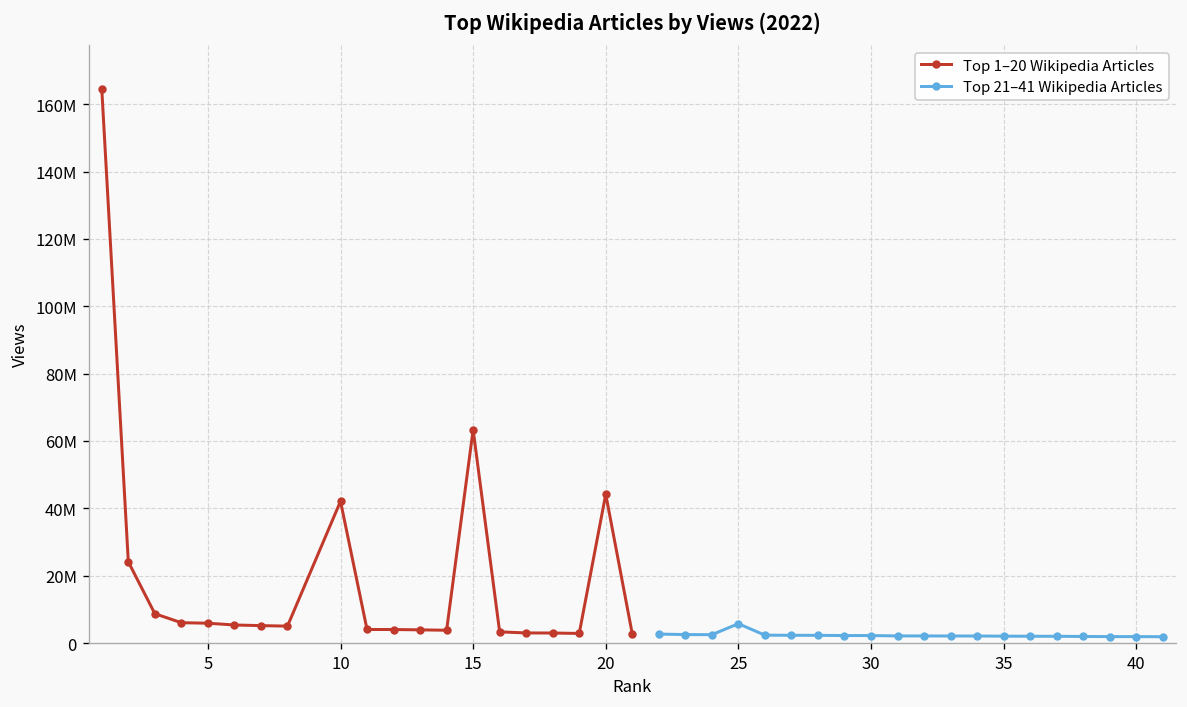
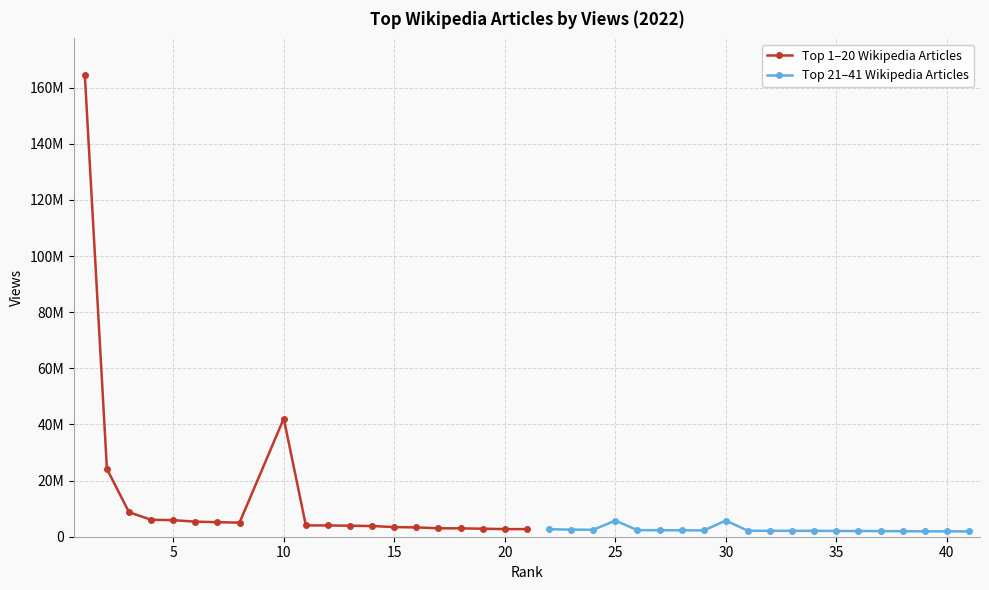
Top 1–20 Wikipedia Articles, 15: 63000000 -> 3000000
Top 1–20 Wikipedia Articles, 20: 44000000 -> 3000000
Top 21–41 Wikipedia Articles, 30: 2000000 -> 6000000
